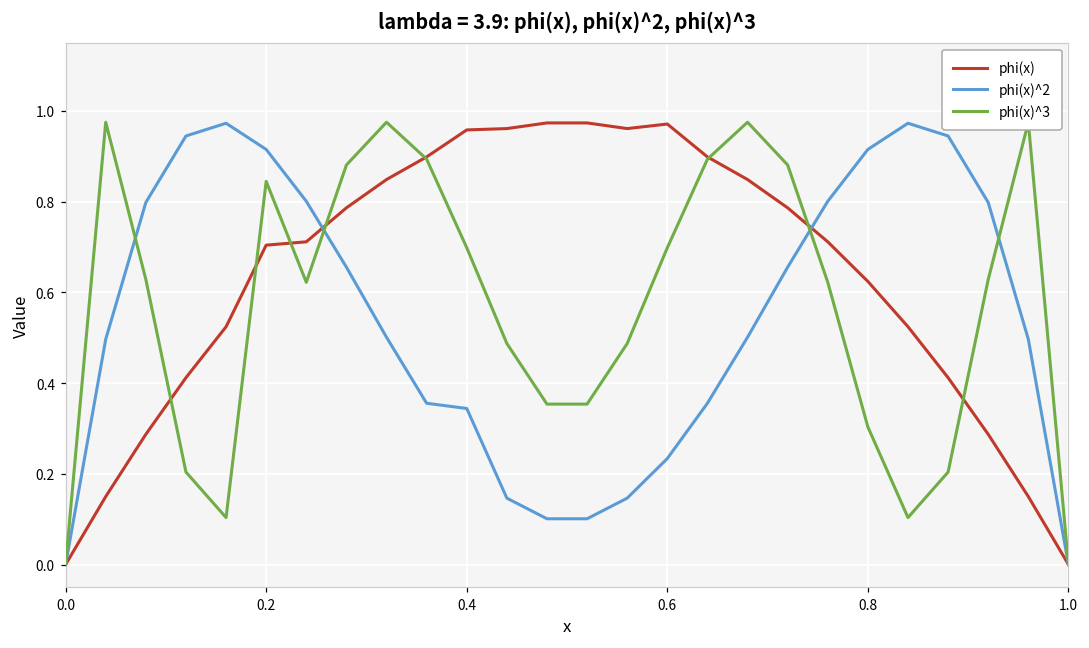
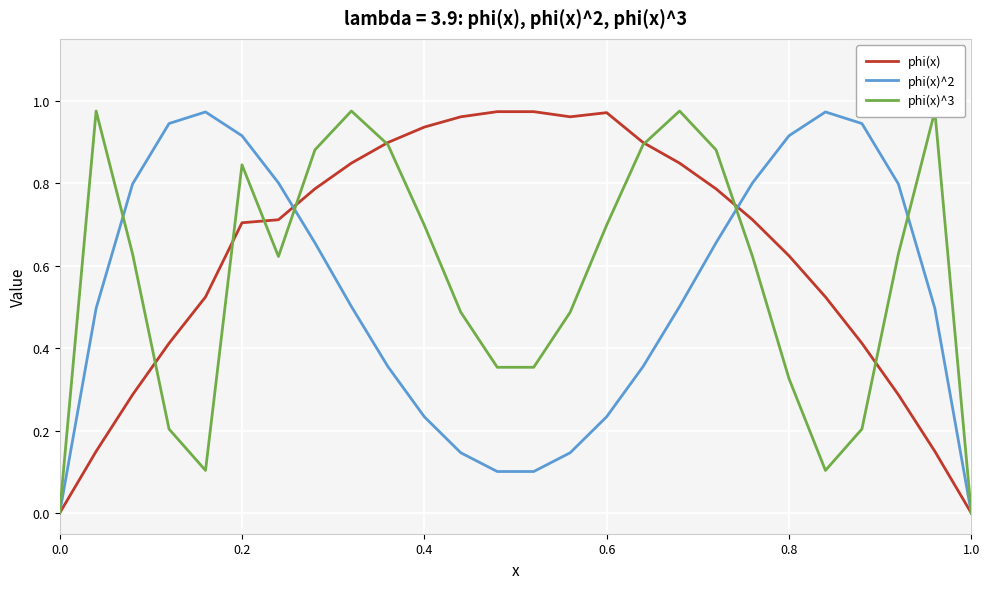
phi(x), 0.4: 0.96 -> 0.94
phi(x)^2, 0.4: 0.34 -> 0.23
phi(x)^3, 0.8: 0.30 -> 0.33
